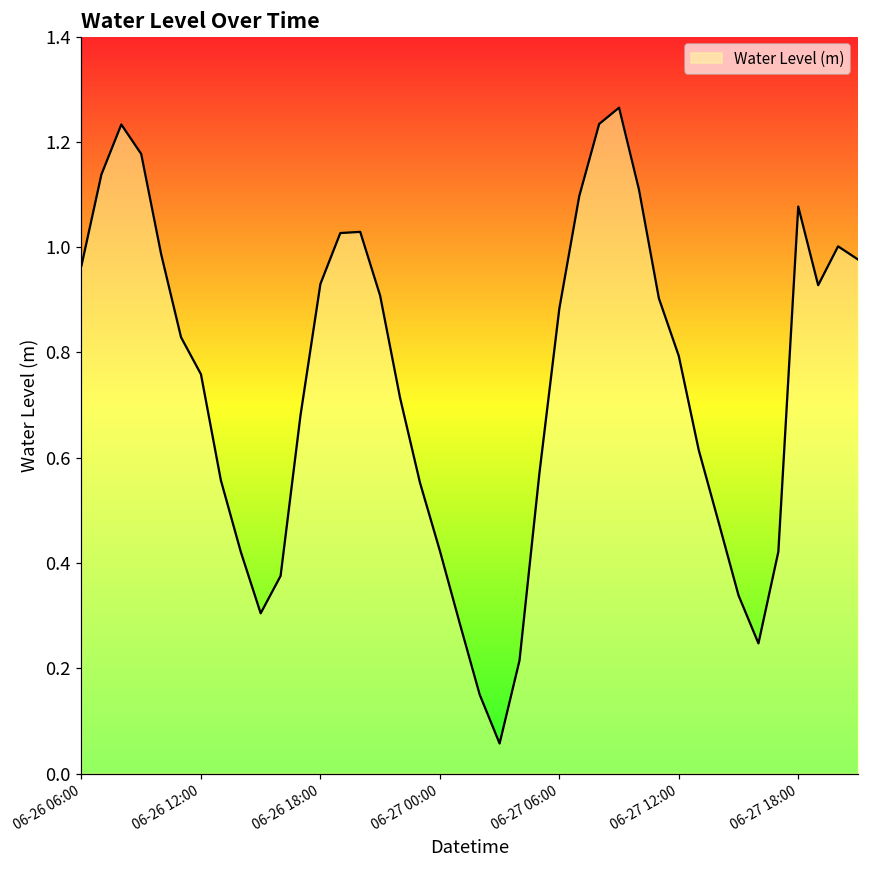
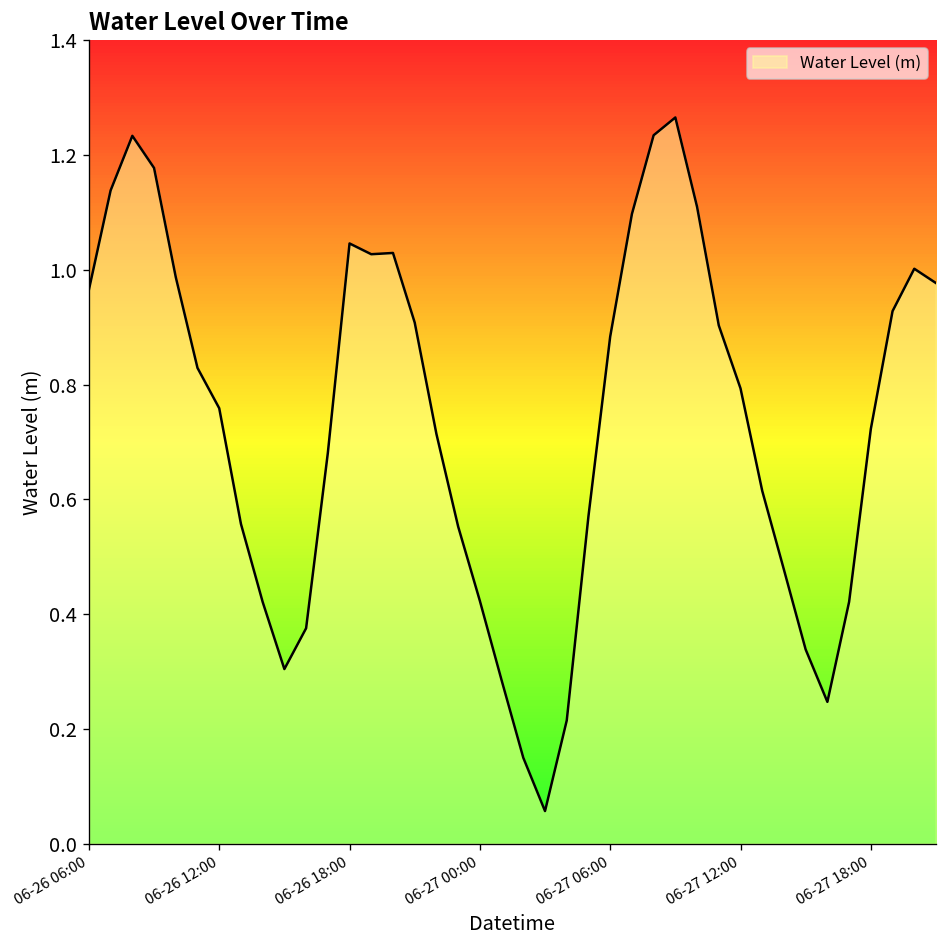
06-26 18:00: 0.93 -> 1.05
06-27 18:00: 1.08 -> 0.72
